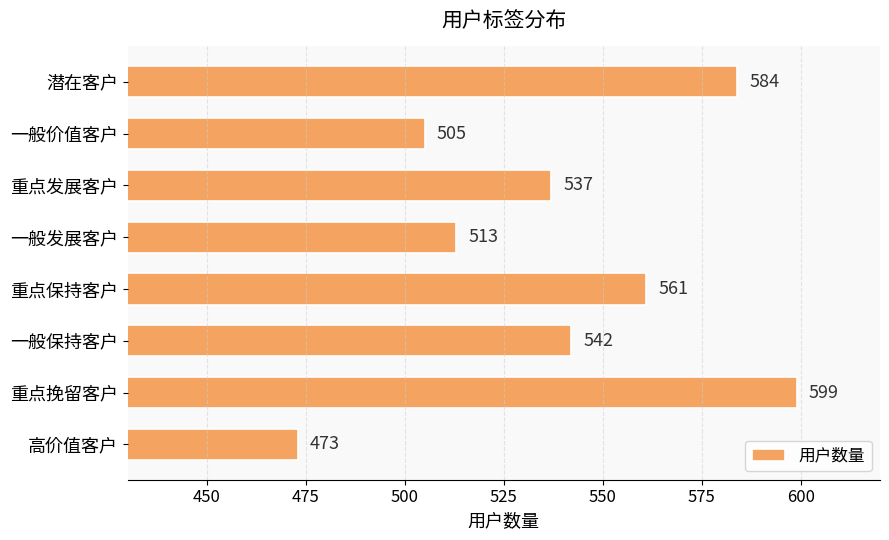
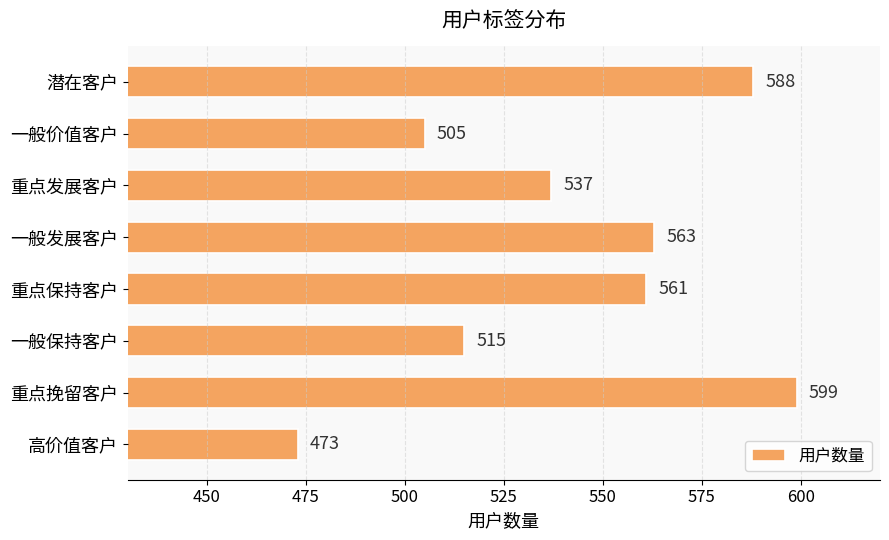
潜在客户: 584 -> 588
一般发展客户: 513 -> 563
一般保持客户: 542 -> 515
